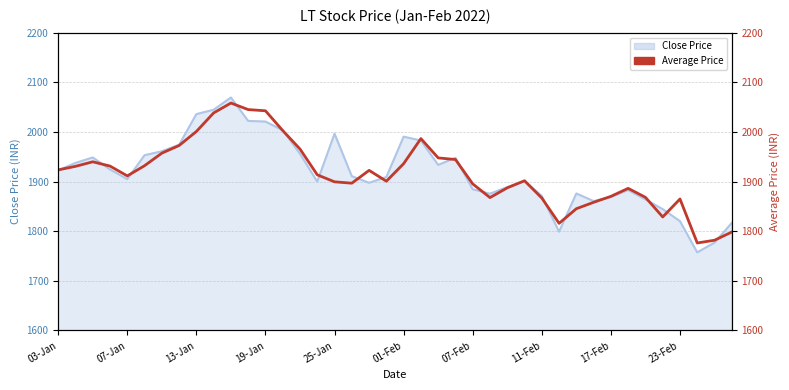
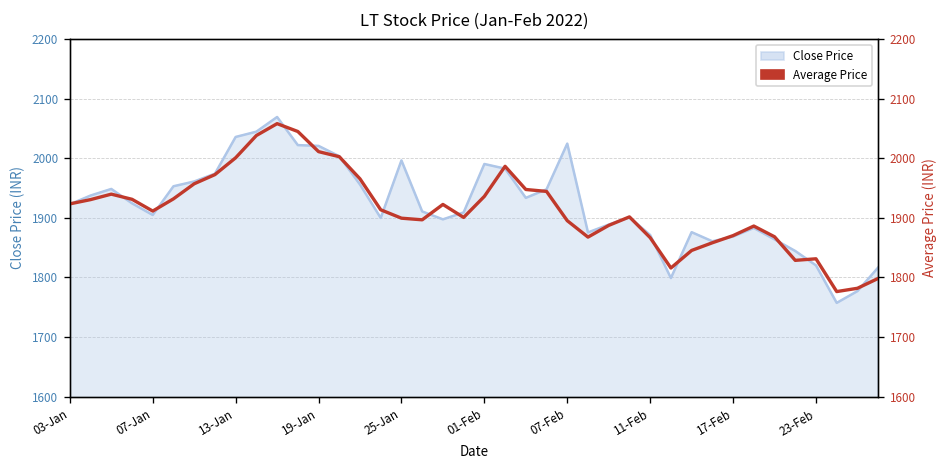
Close Price, 07-Feb: 1880 -> 2020
Average Price, 19-Jan: 2040 -> 2010
Average Price, 23-Feb: 1860 -> 1830
